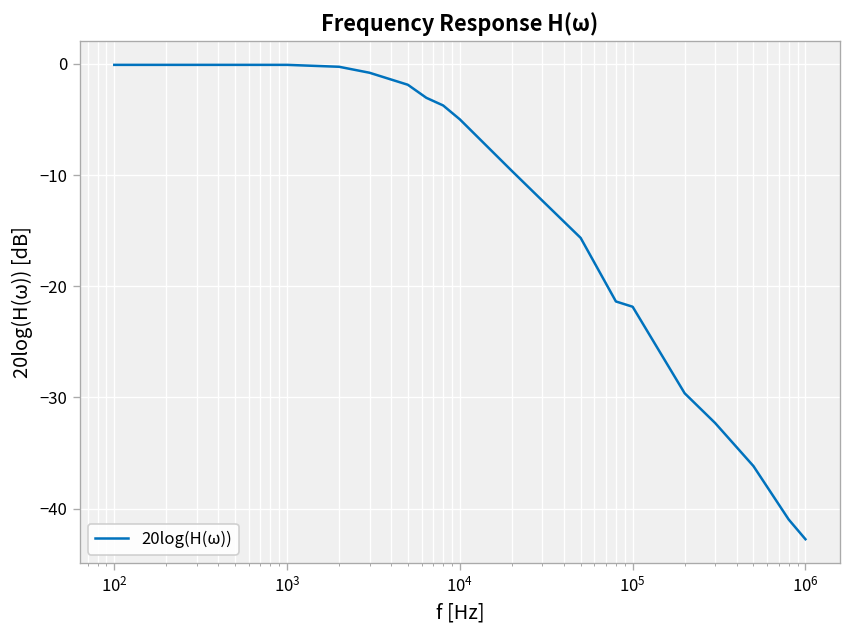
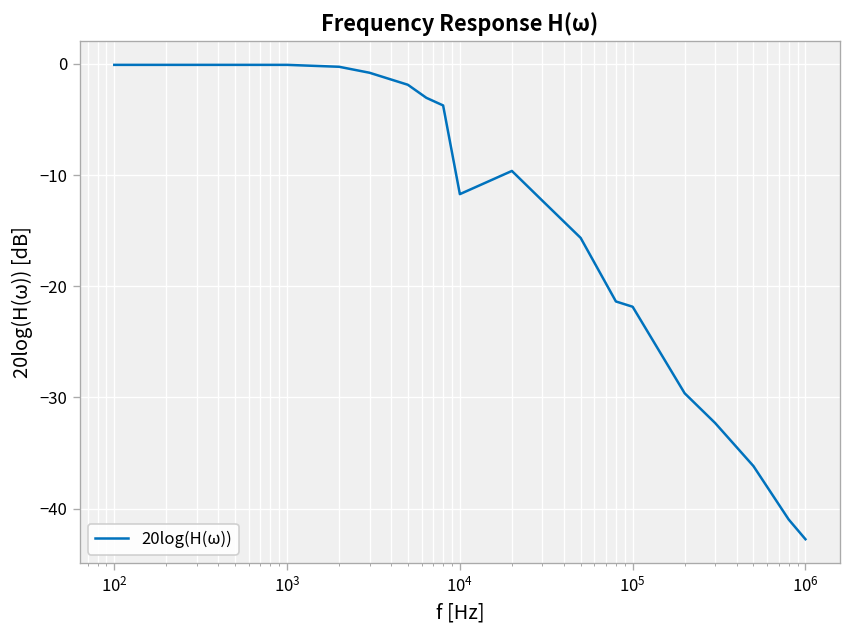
10^4: -5 -> -12
